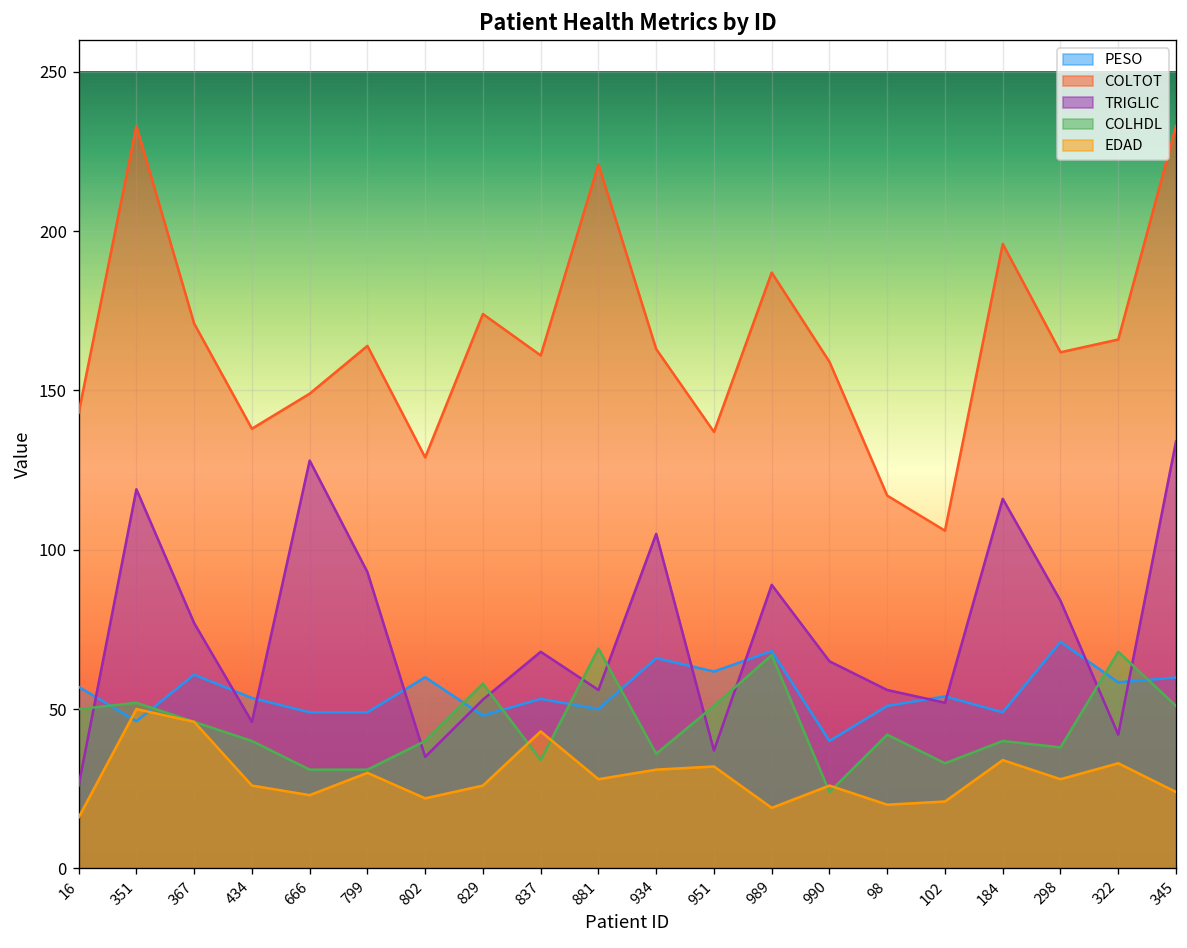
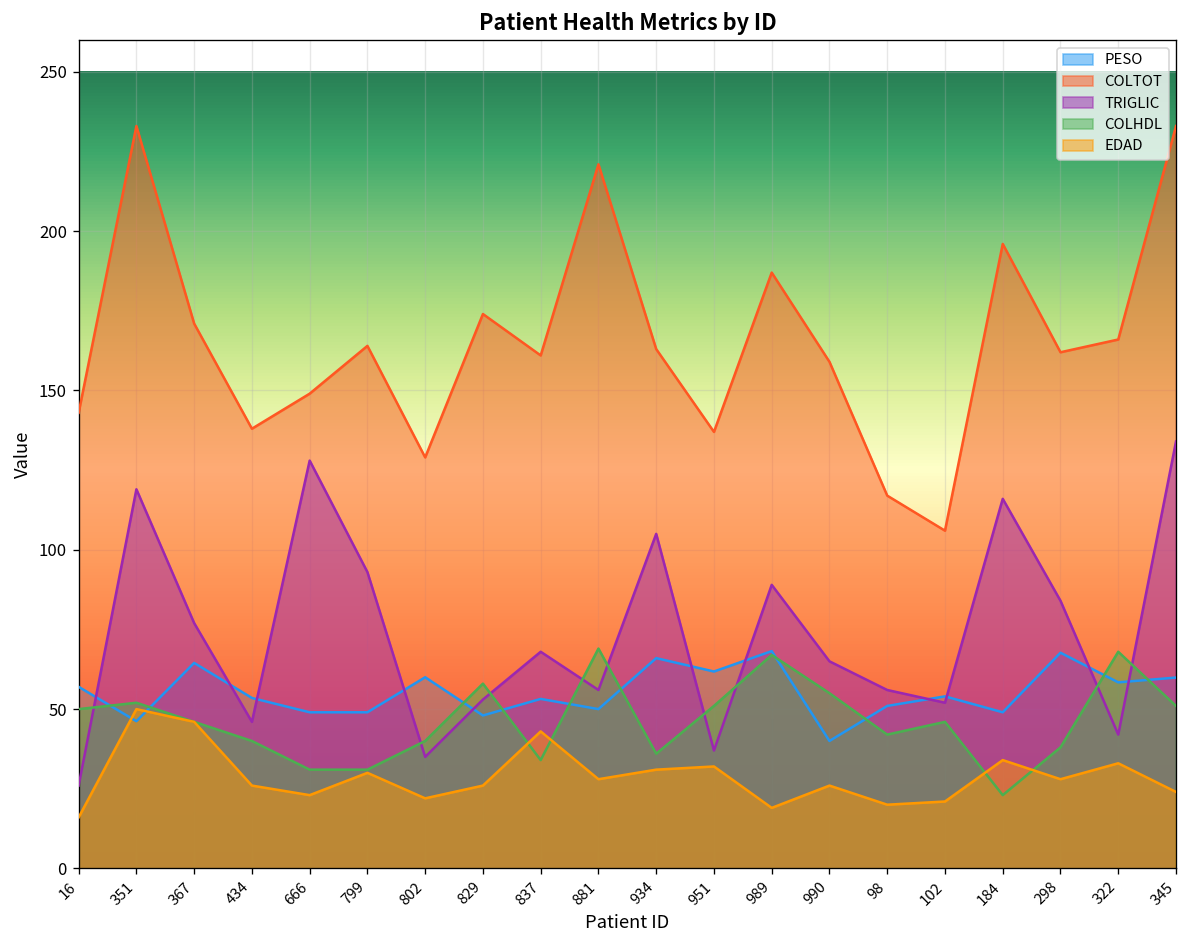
PESO, 367: 61 -> 65
COLHDL, 990: 24 -> 55
COLHDL, 102: 33 -> 46
COLHDL, 184: 40 -> 23
PESO, 298: 71 -> 68
